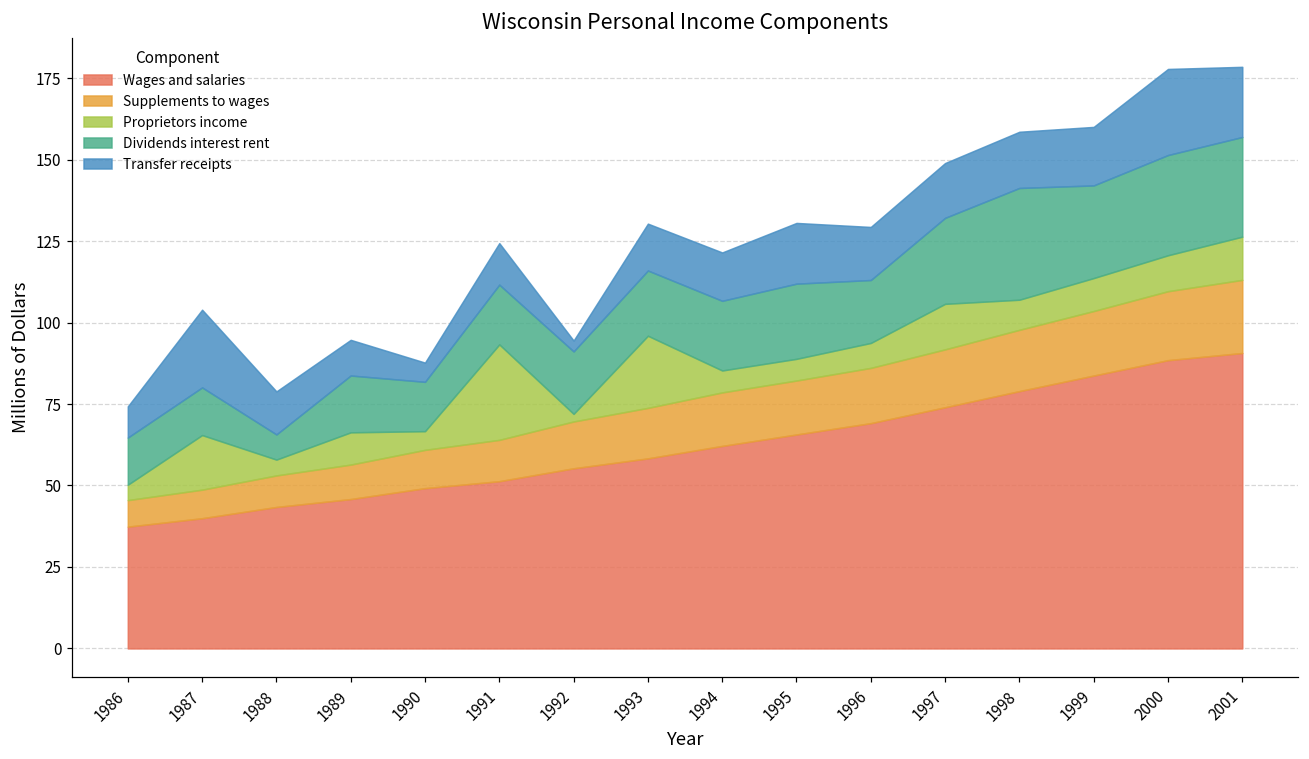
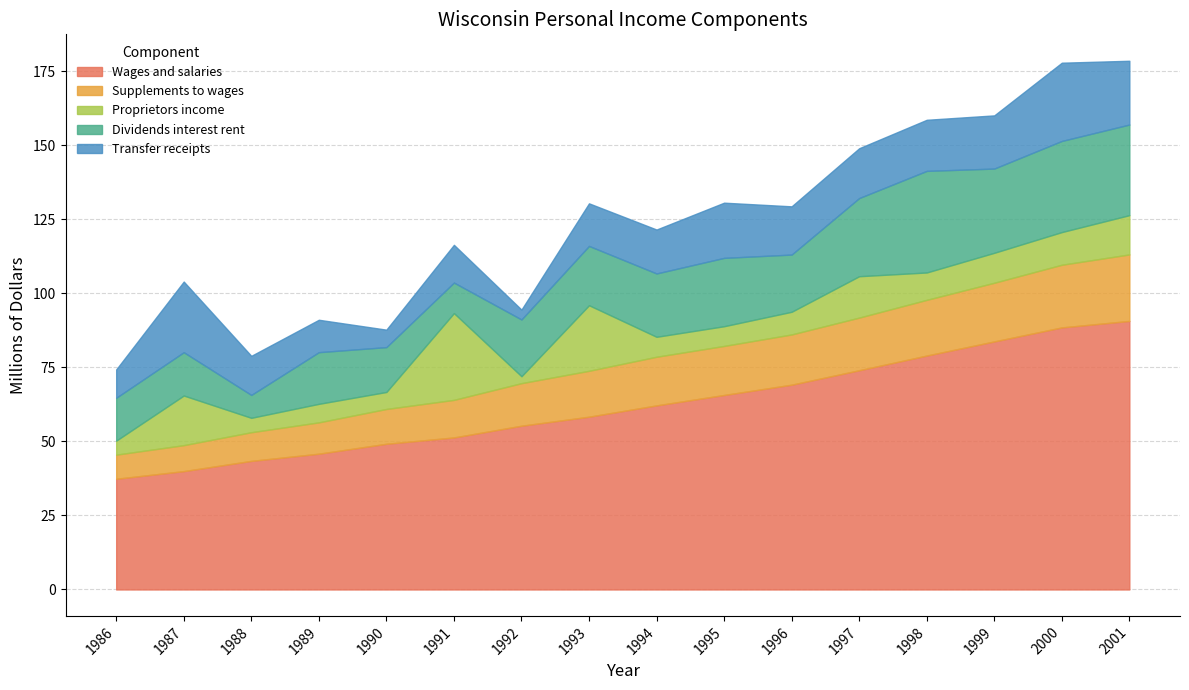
Proprietors income, 1989: 10 -> 6
Dividends interest rent, 1991: 18 -> 10
